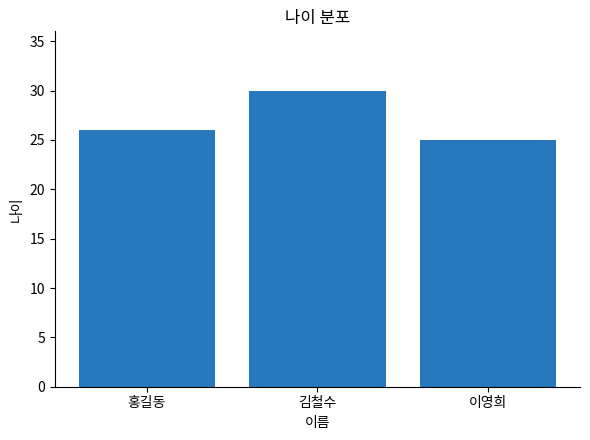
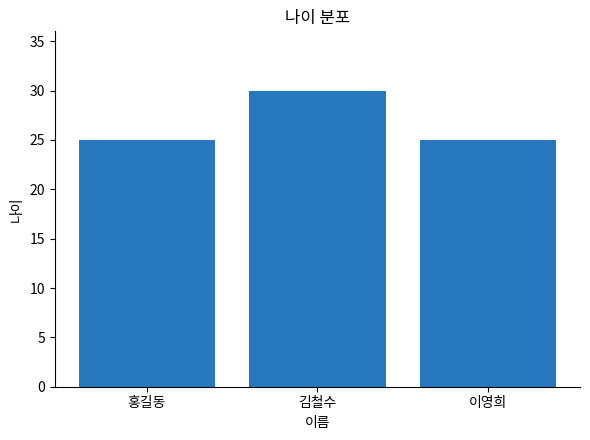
홍길동: 26 -> 25
